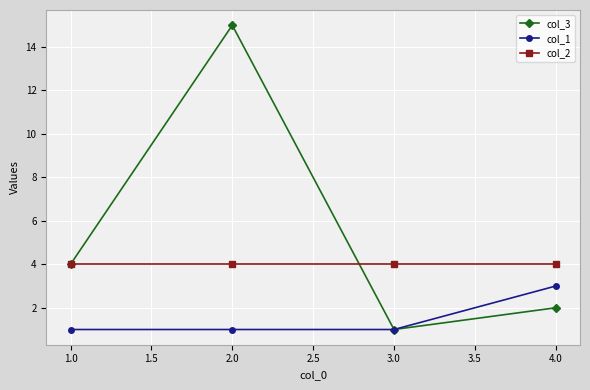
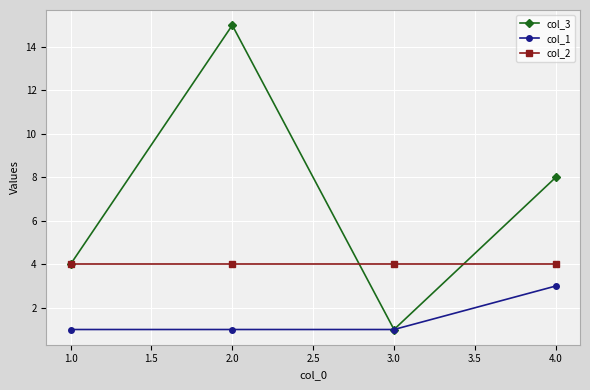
col_3, 4.0: 2 -> 8
